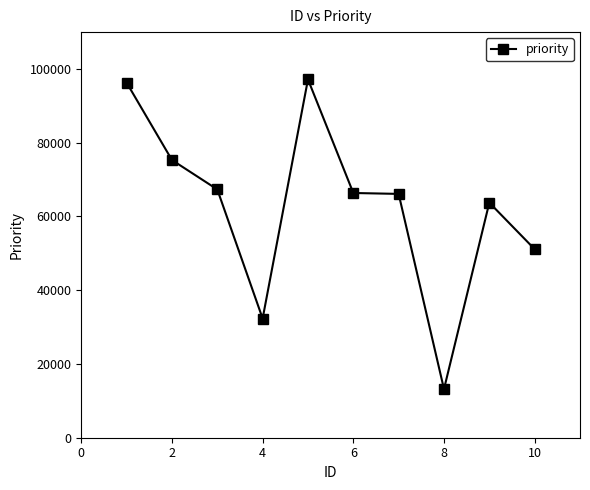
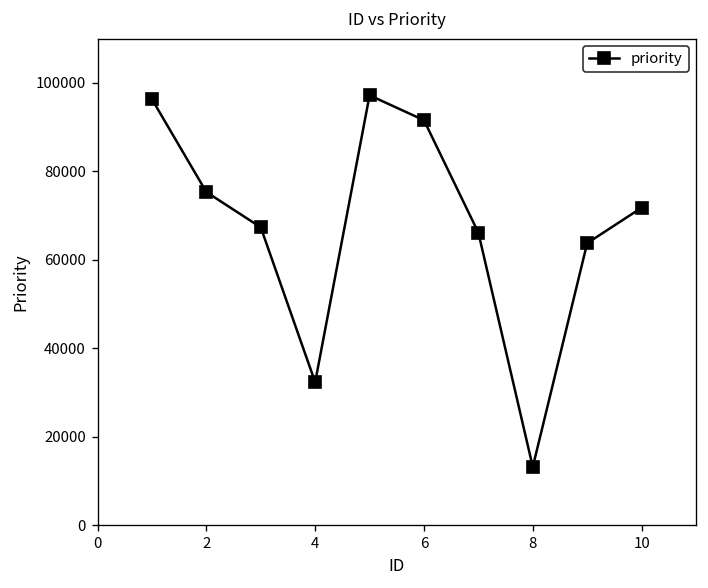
6: 66000 -> 92000
10: 51000 -> 72000
